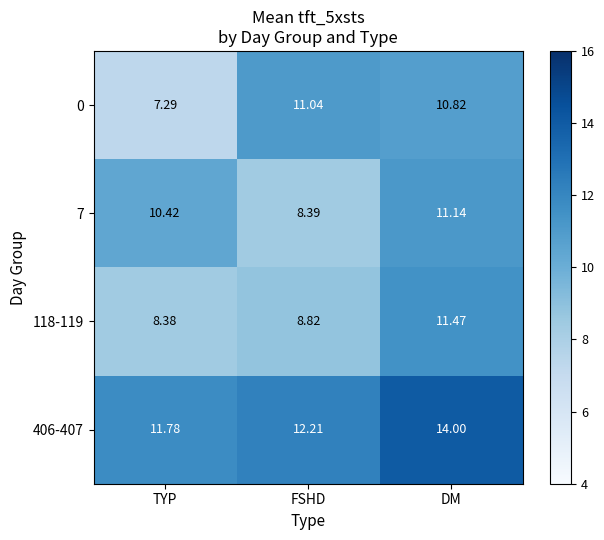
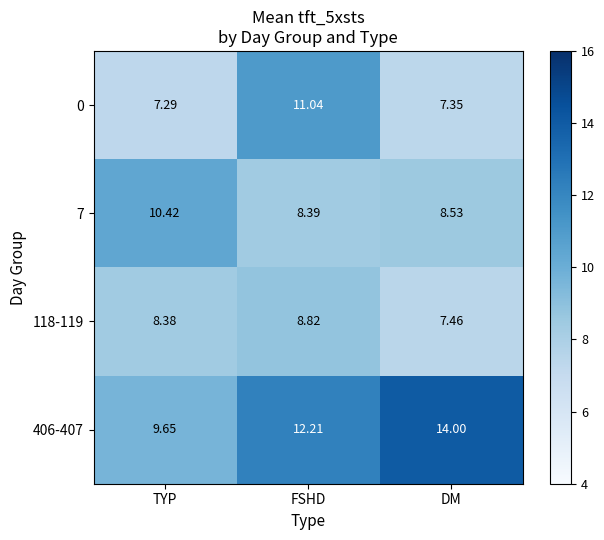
0, DM: 10.82 -> 7.35
7, DM: 11.14 -> 8.53
118-119, DM: 11.47 -> 7.46
406-407, TYP: 11.78 -> 9.65
